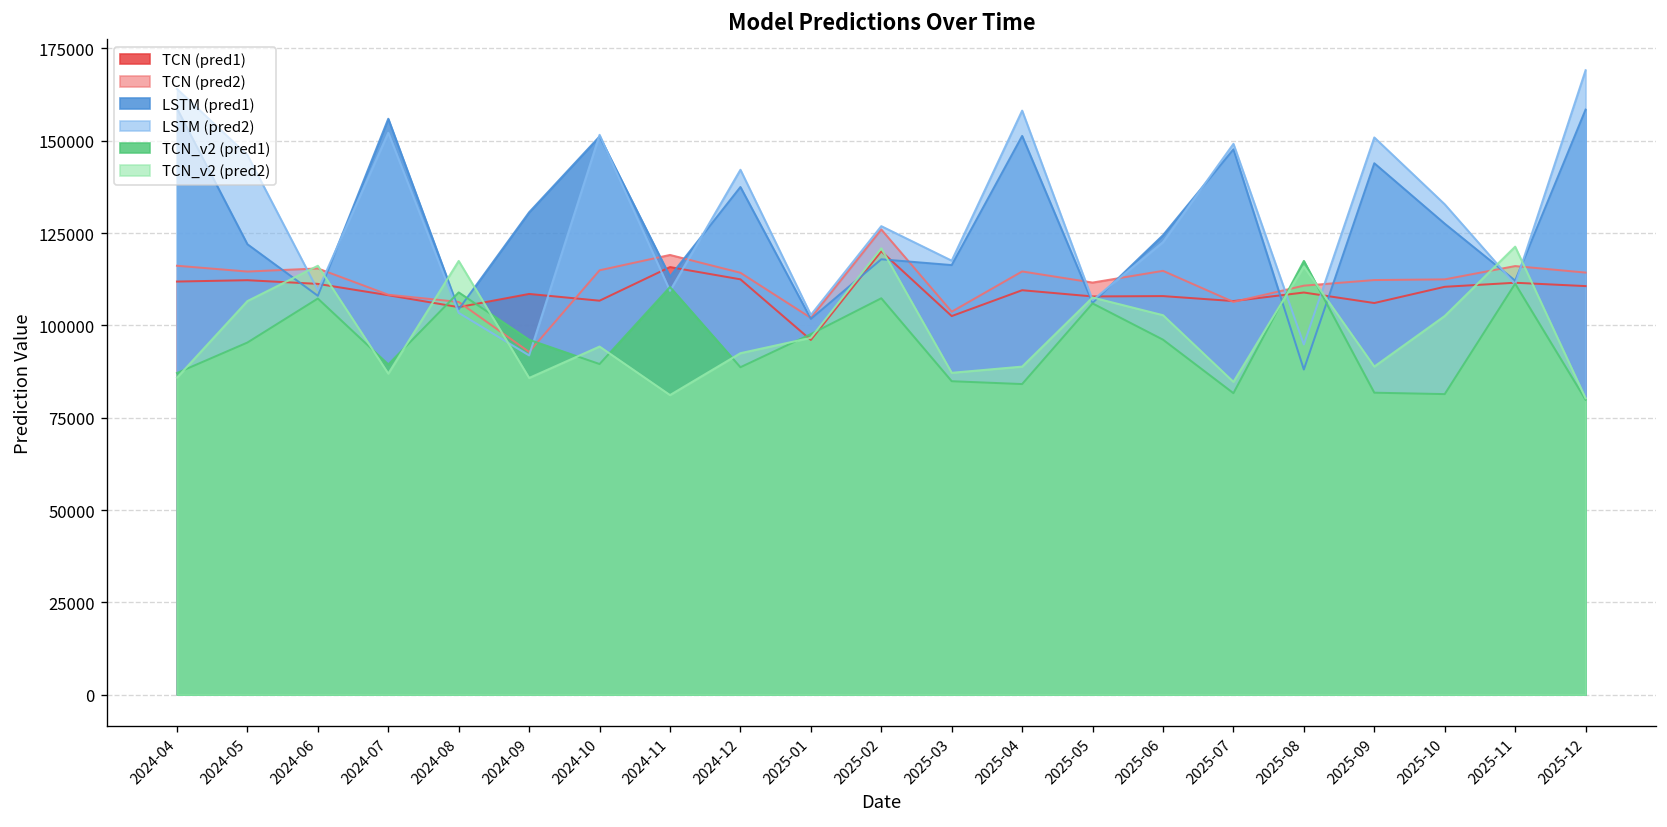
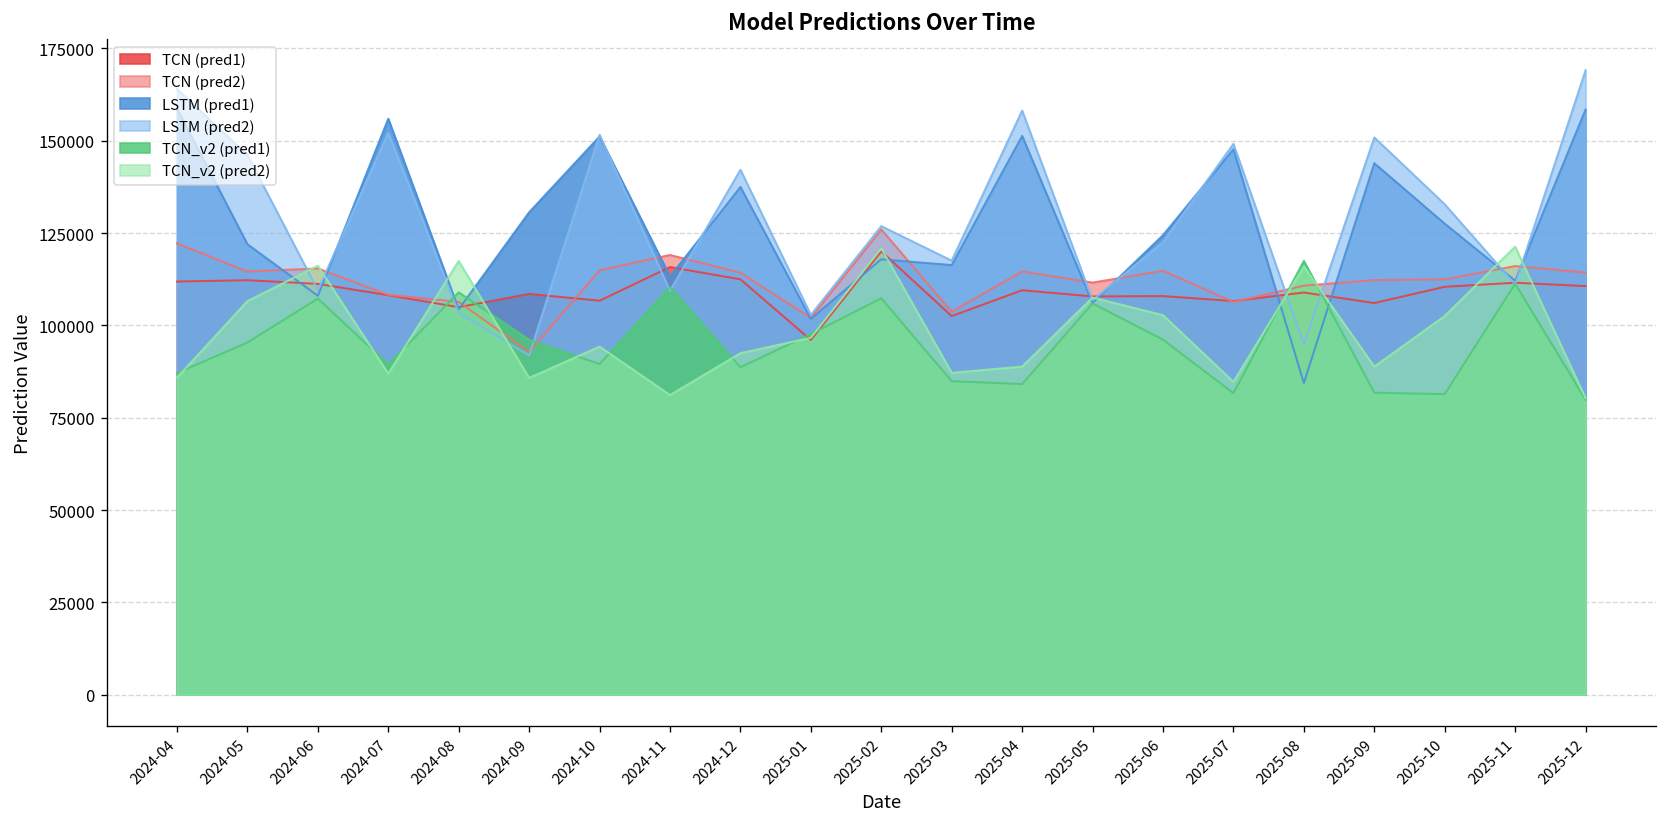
TCN (pred2), 2024-04: 116000 -> 122000
LSTM (pred1), 2025-08: 88000 -> 84000
